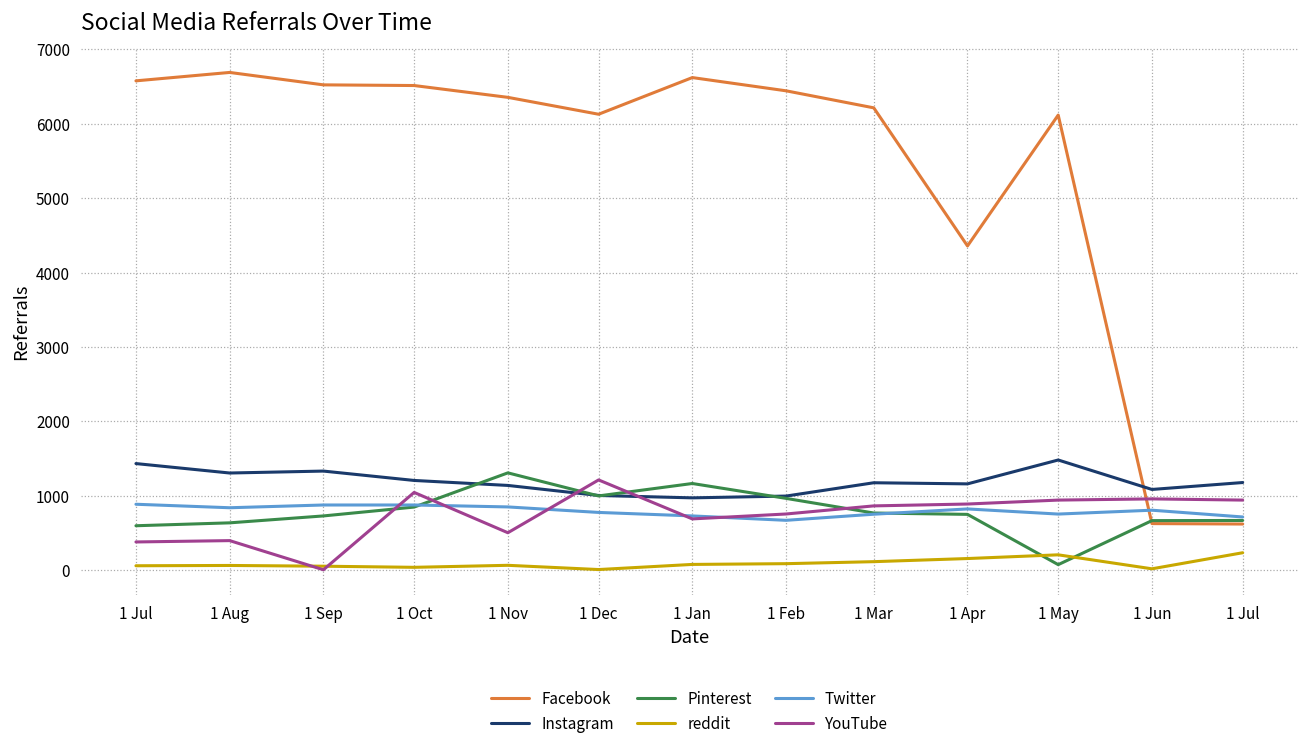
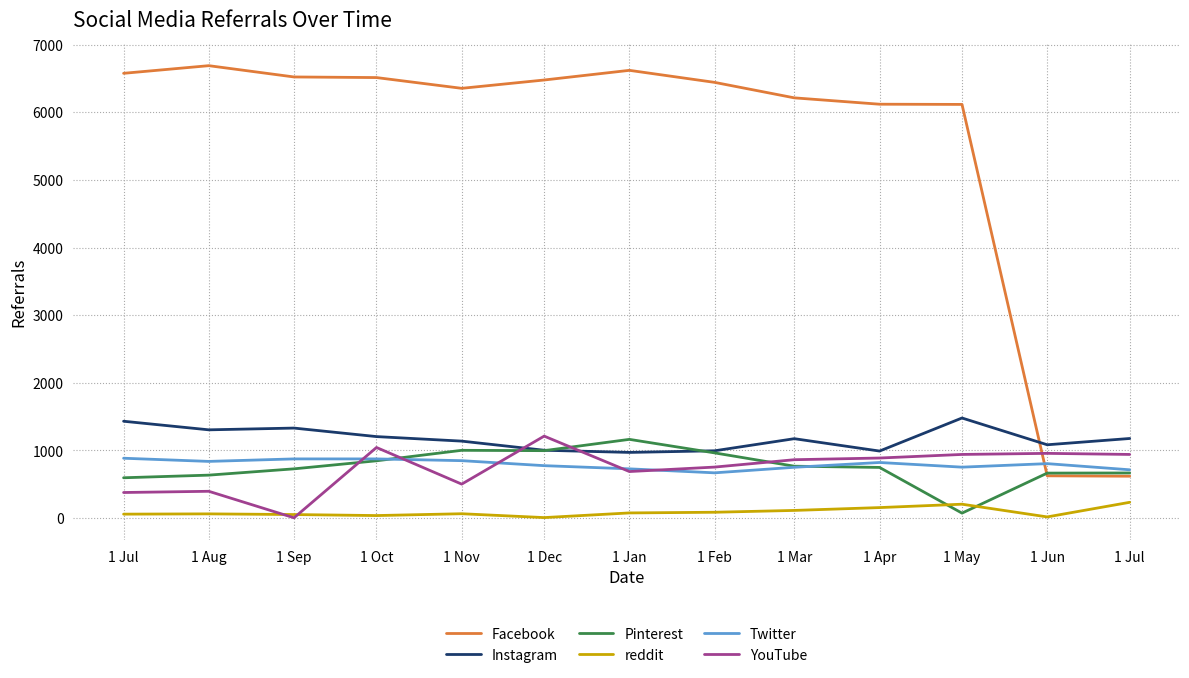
Pinterest, 1 Nov: 1300 -> 1000
Facebook, 1 Dec: 6100 -> 6500
Facebook, 1 Apr: 4400 -> 6100
Instagram, 1 Apr: 1200 -> 1000
